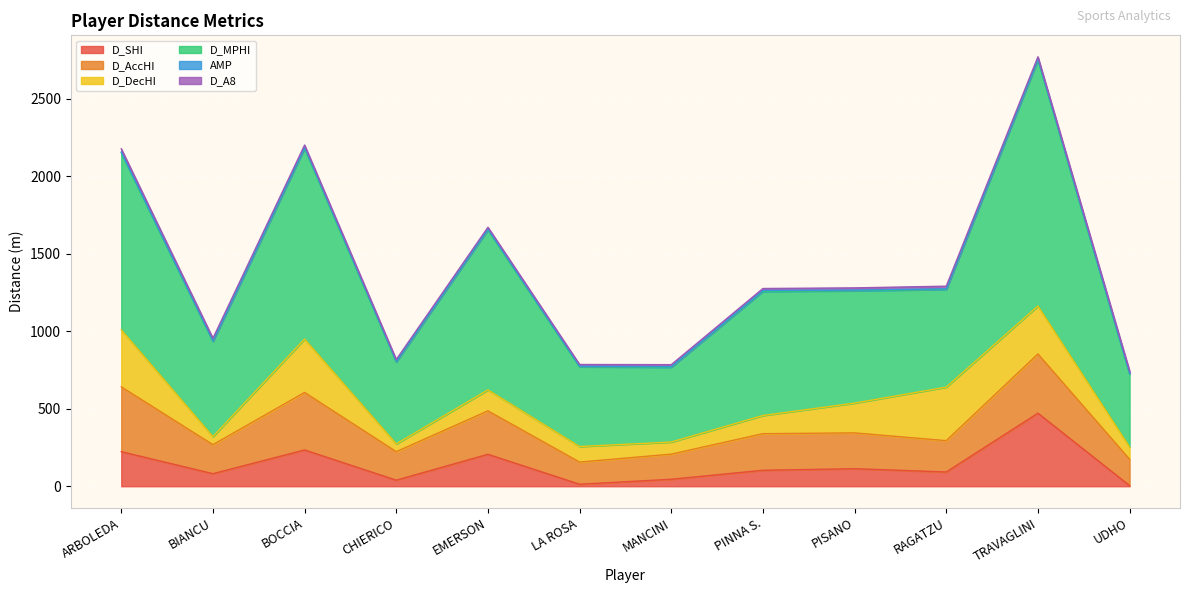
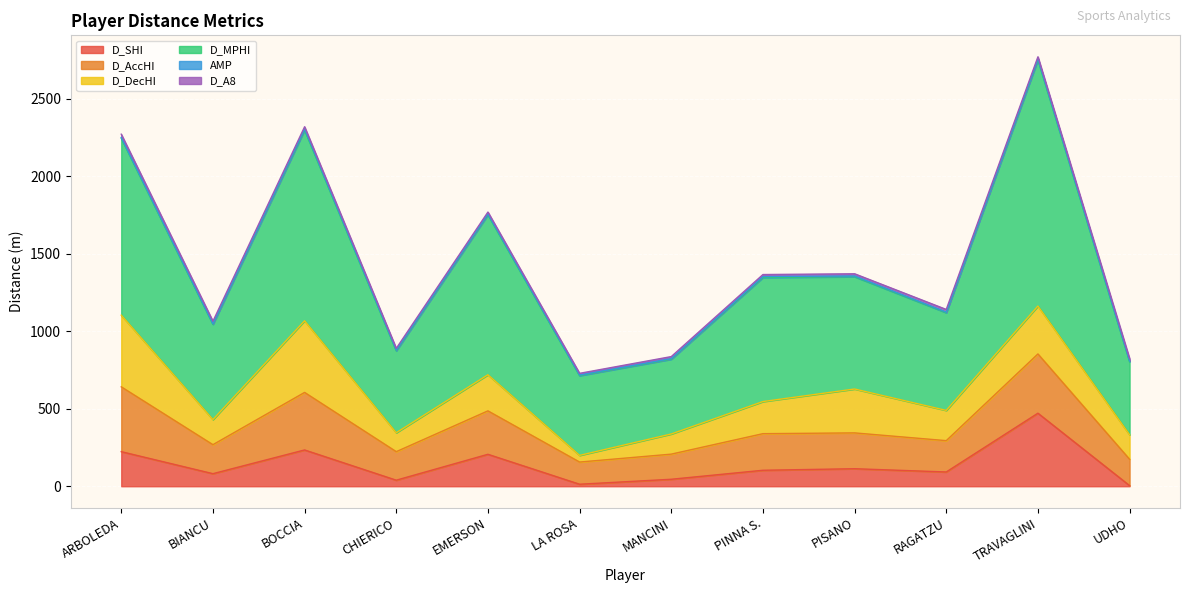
D_DecHI, ARBOLEDA: 370 -> 460
D_DecHI, BIANCU: 50 -> 160
D_DecHI, BOCCIA: 340 -> 460
D_DecHI, CHIERICO: 50 -> 120
D_DecHI, EMERSON: 140 -> 230
D_DecHI, LA ROSA: 100 -> 40
D_DecHI, MANCINI: 80 -> 130
D_DecHI, PINNA S.: 120 -> 210
D_DecHI, PISANO: 190 -> 280
D_DecHI, RAGATZU: 350 -> 200
D_DecHI, UDHO: 80 -> 160
